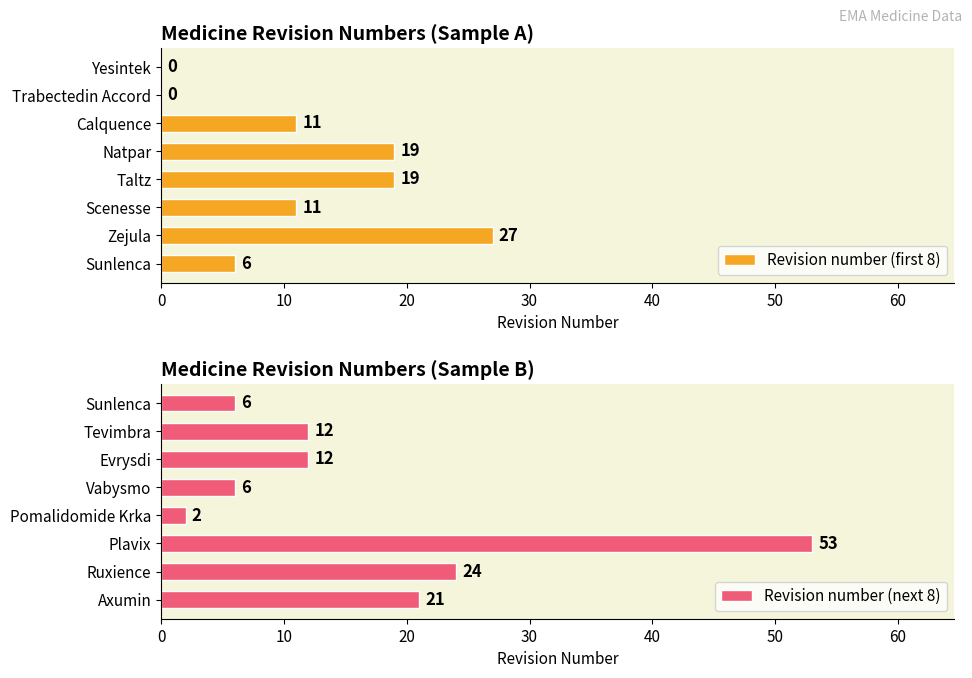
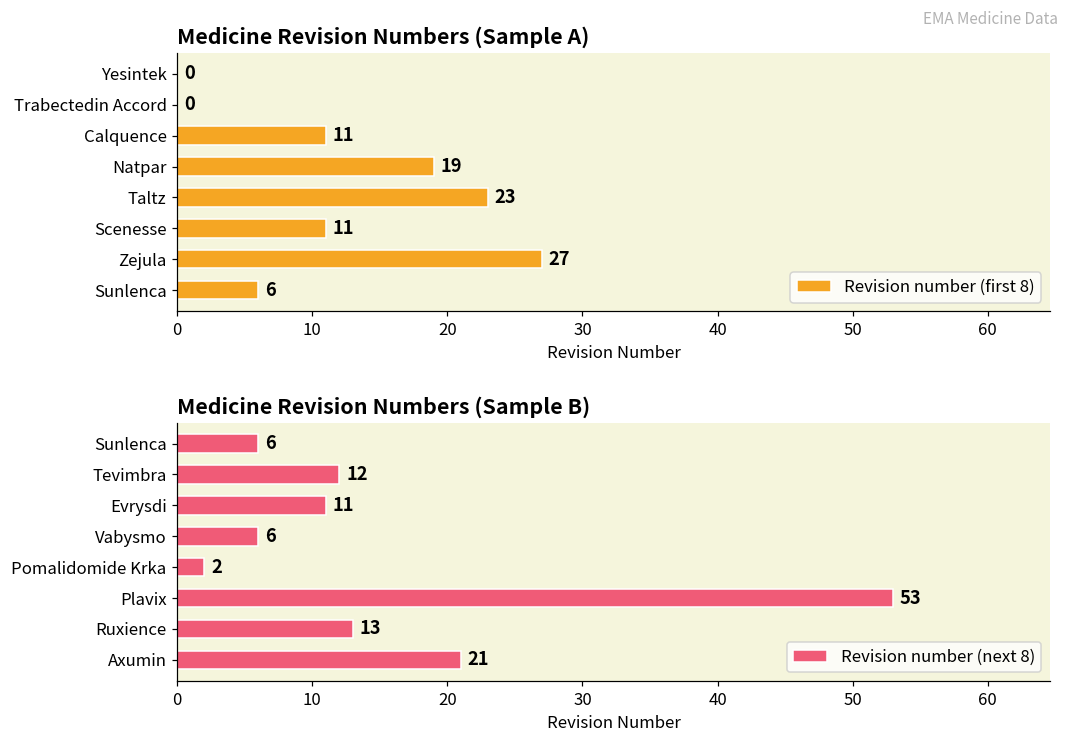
Medicine Revision Numbers (Sample A), Taltz: 19 -> 23
Medicine Revision Numbers (Sample B), Evrysdi: 12 -> 11
Medicine Revision Numbers (Sample B), Ruxience: 24 -> 13
